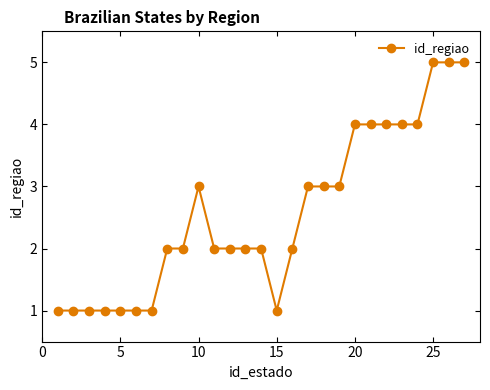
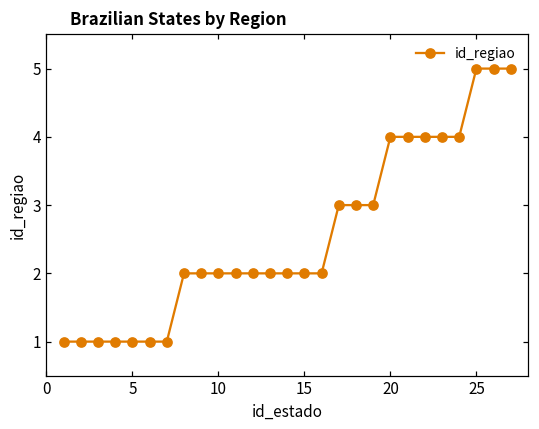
10: 3 -> 2
15: 1 -> 2
